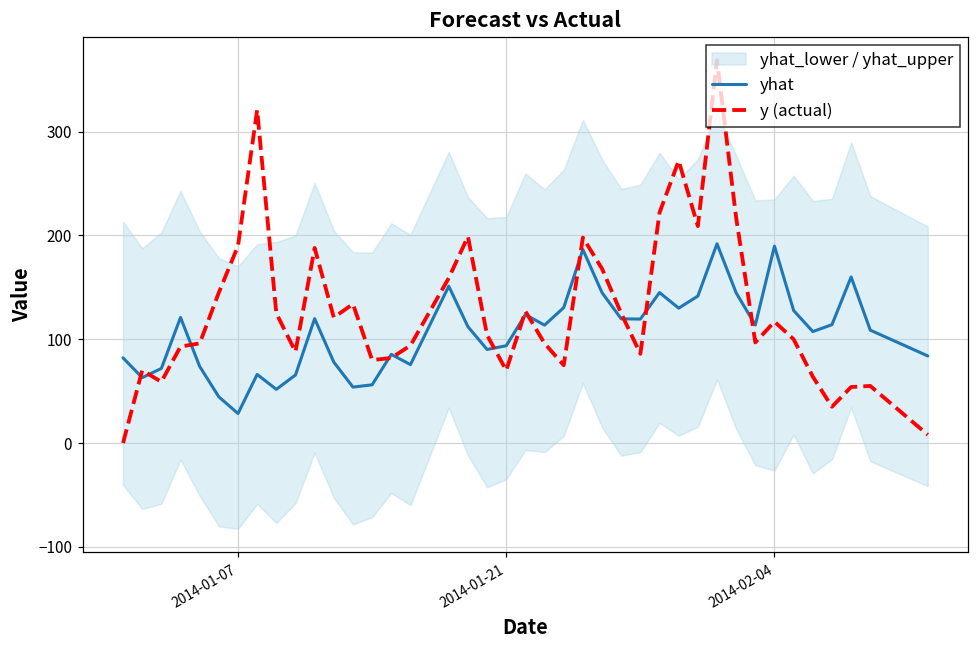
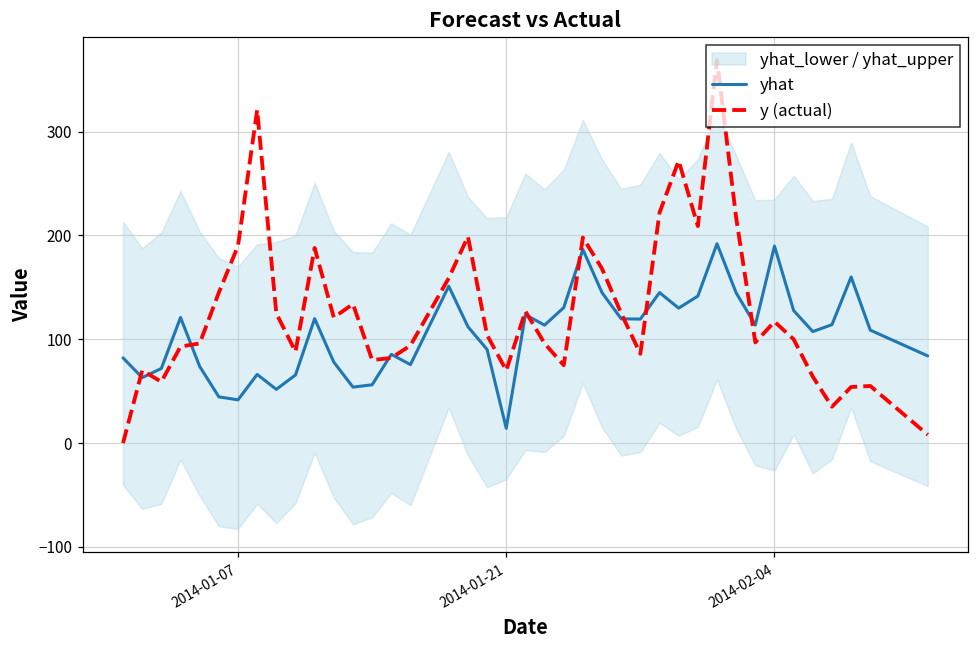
yhat, 2014-01-07: 30 -> 40
yhat, 2014-01-21: 90 -> 10
